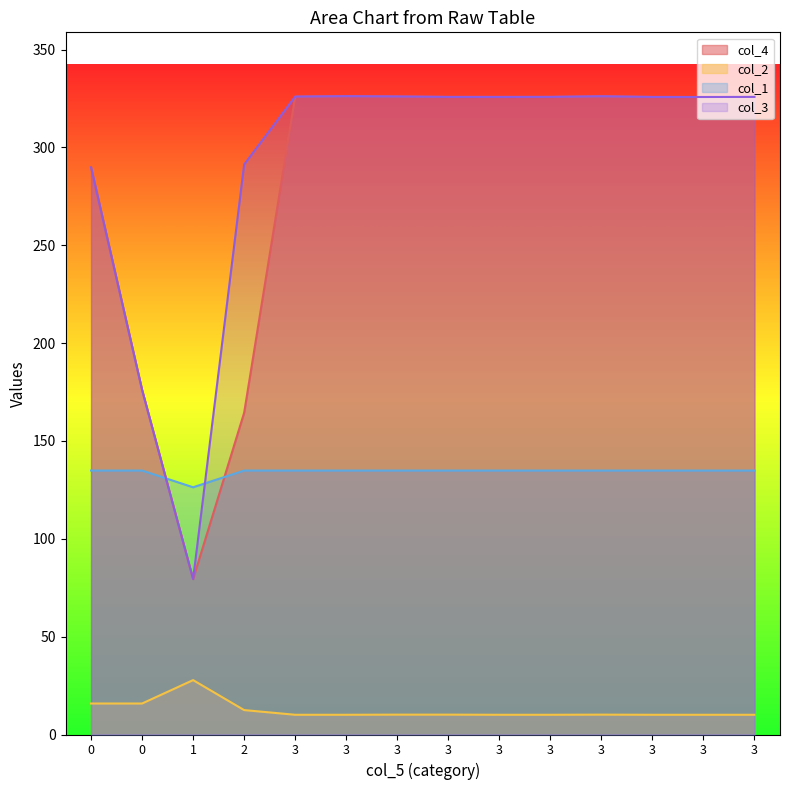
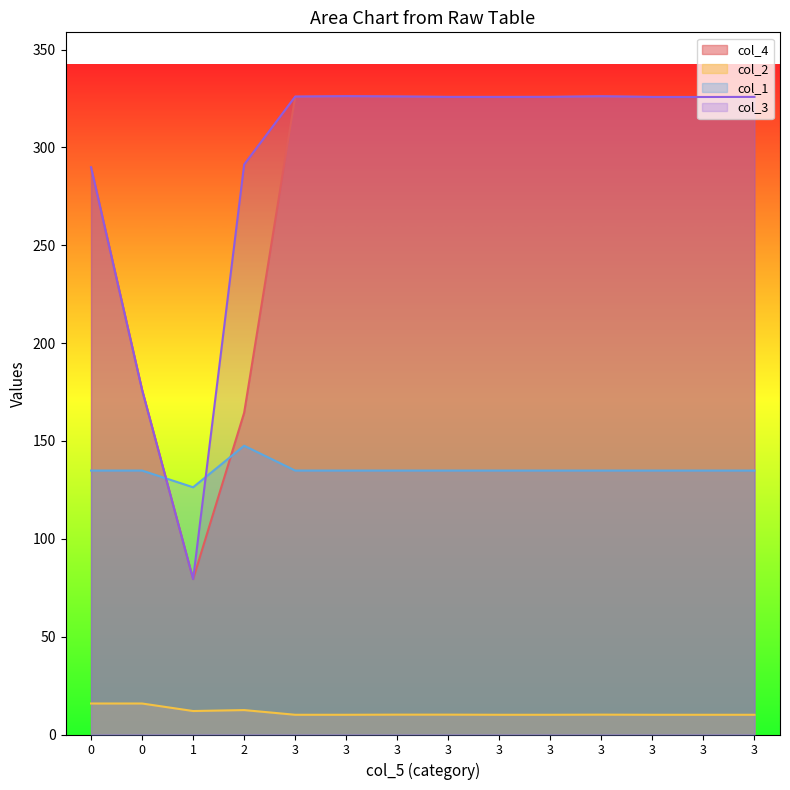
col_2, 1: 28 -> 12
col_1, 2: 135 -> 148
